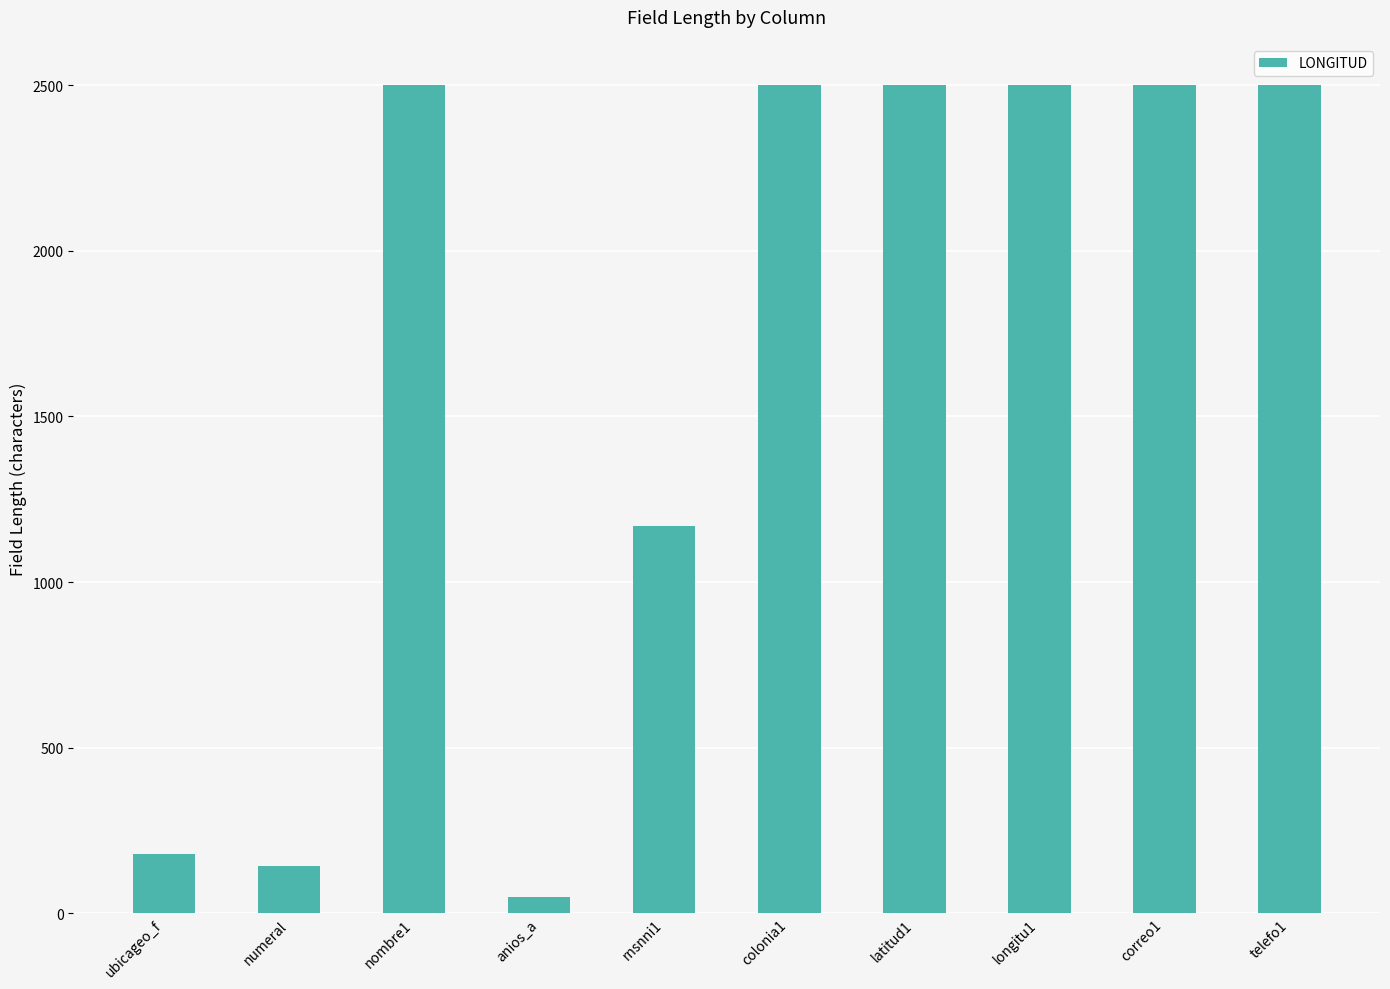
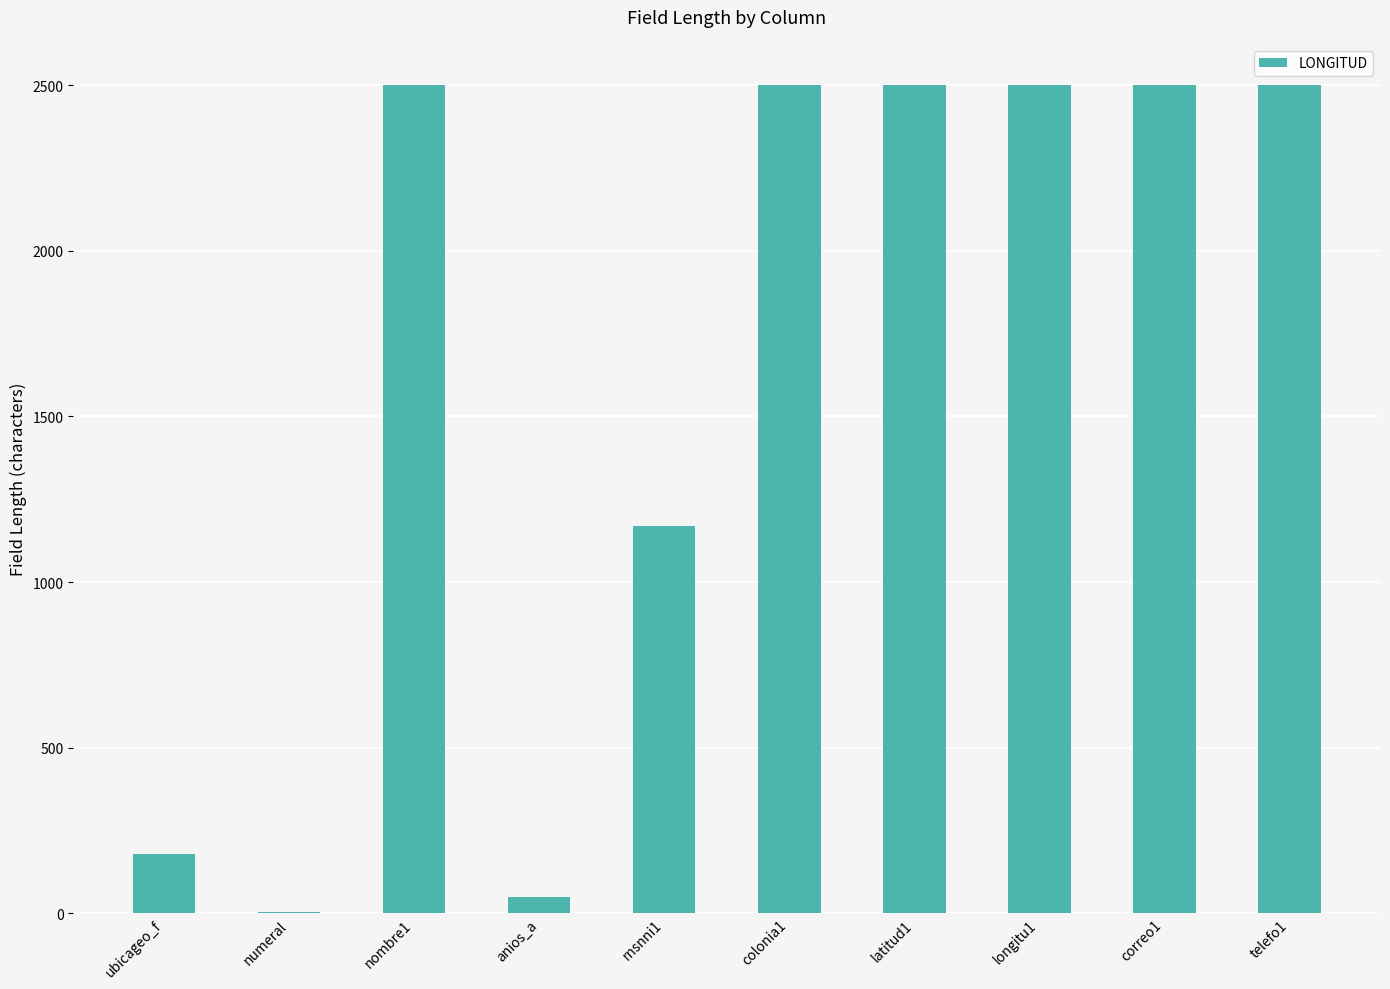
numeral: 140 -> 0
